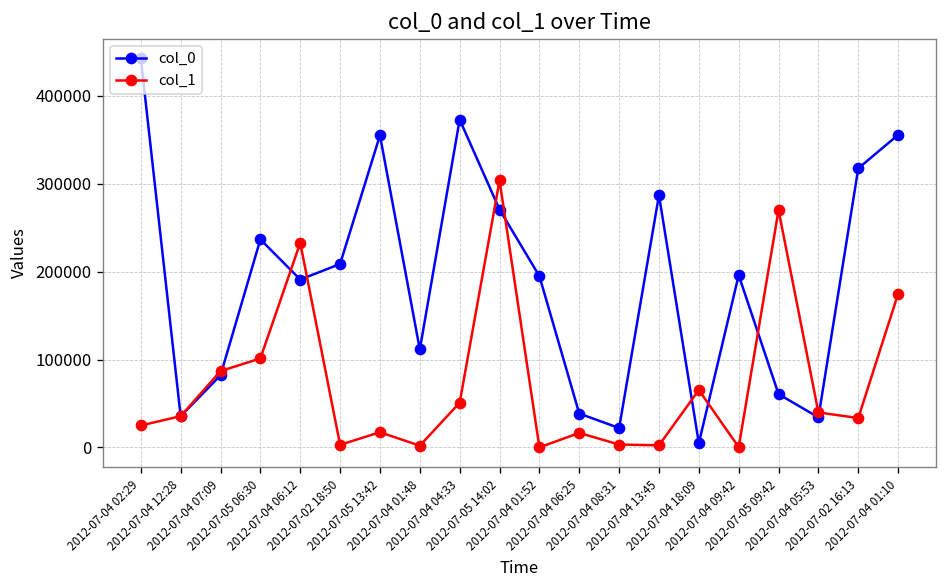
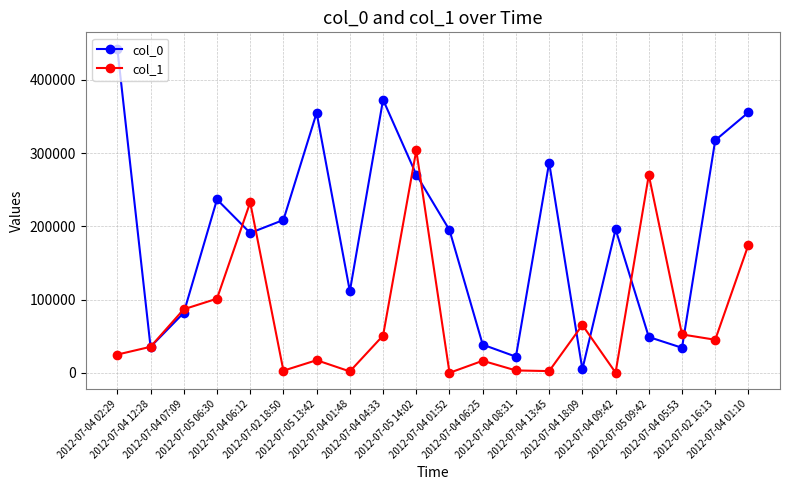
col_0, 2012-07-05 09:42: 60000 -> 50000
col_1, 2012-07-04 05:53: 40000 -> 50000
col_1, 2012-07-02 16:13: 30000 -> 50000
